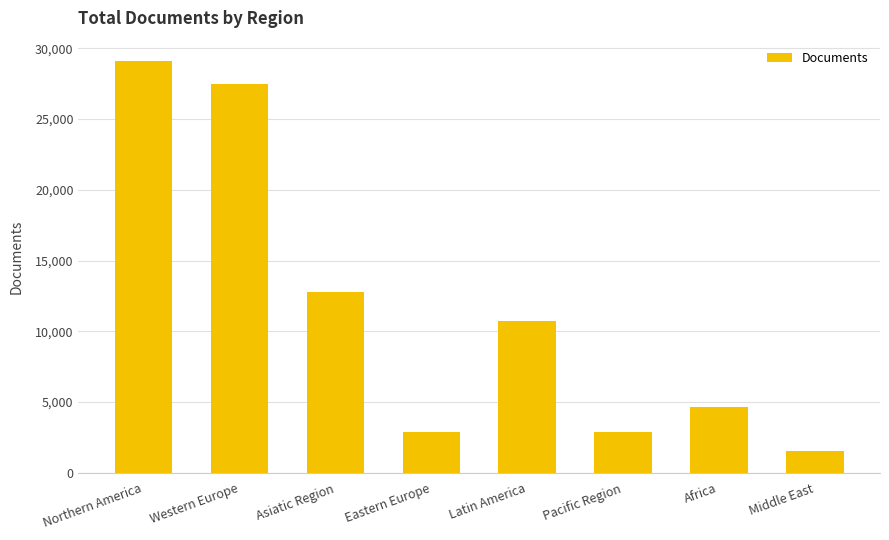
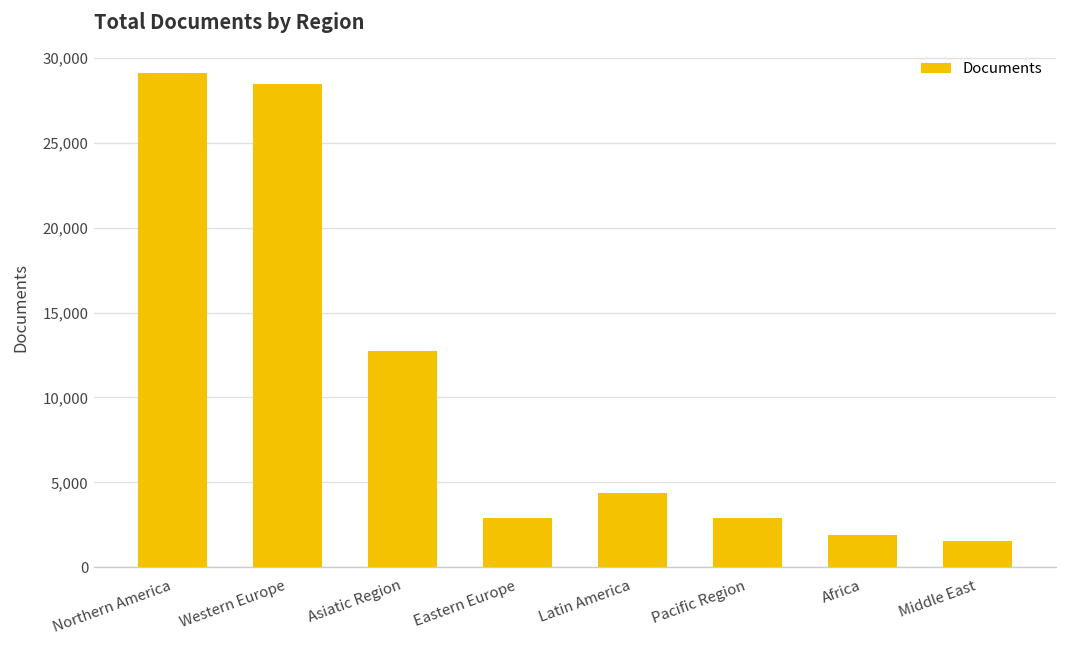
Western Europe: 27,400 -> 28,500
Latin America: 10,700 -> 4,400
Africa: 4,600 -> 1,900
